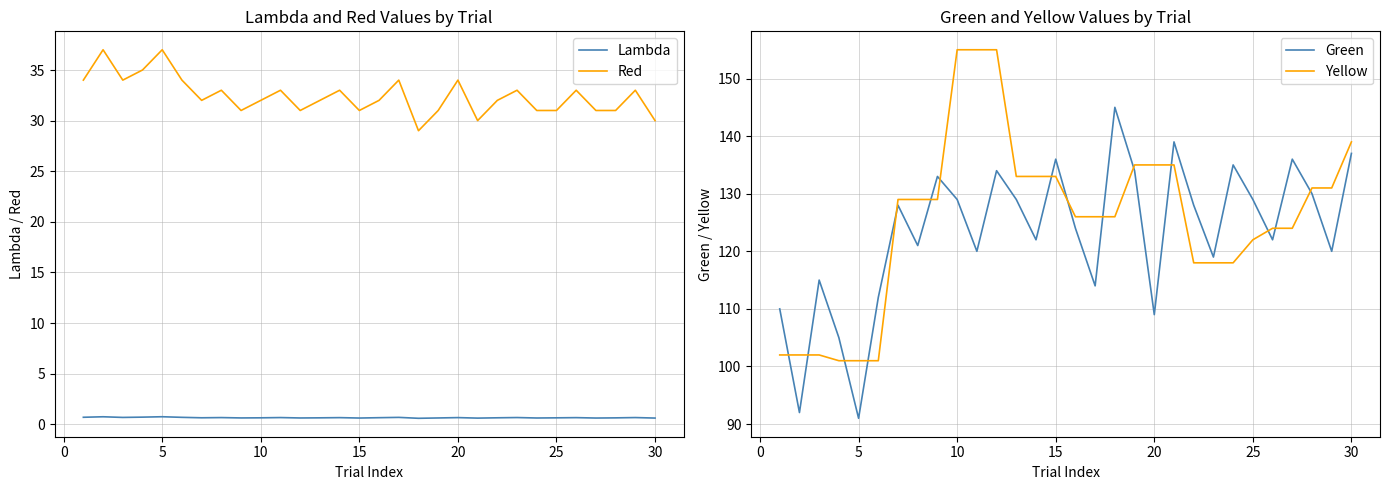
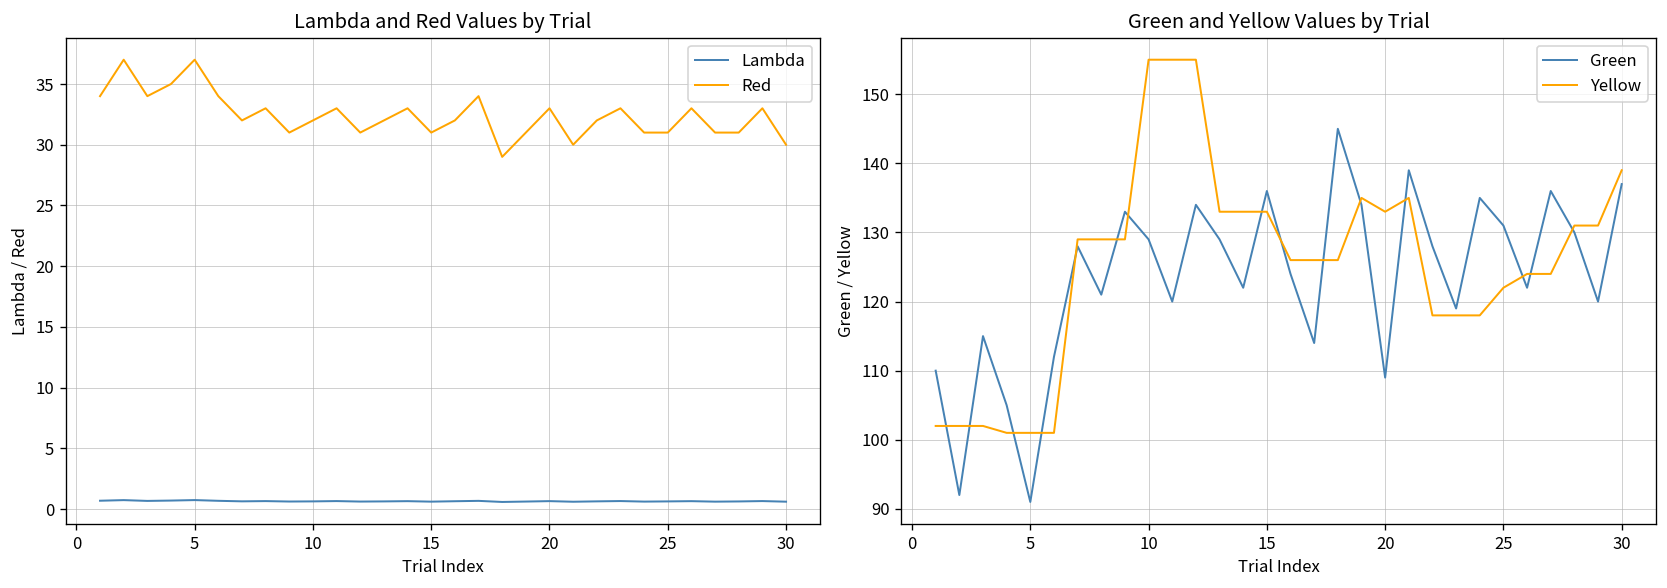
Lambda and Red Values by Trial, Red, 20: 34 -> 33
Green and Yellow Values by Trial, Yellow, 20: 135 -> 133
Green and Yellow Values by Trial, Green, 25: 129 -> 131
